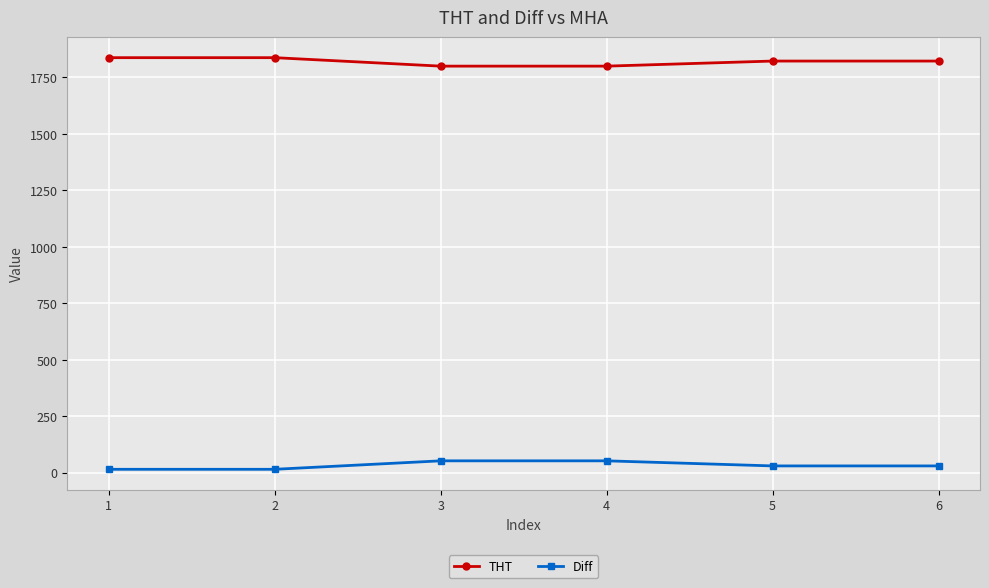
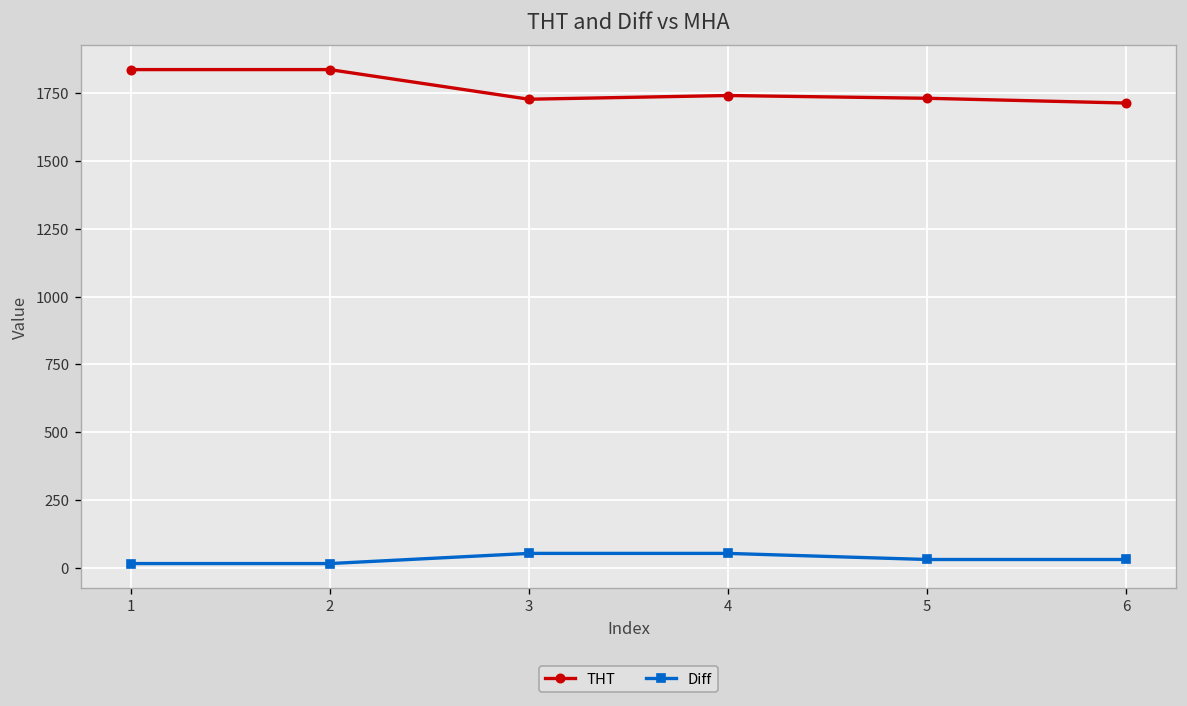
THT, 3: 1800 -> 1730
THT, 4: 1800 -> 1740
THT, 5: 1820 -> 1730
THT, 6: 1820 -> 1710
